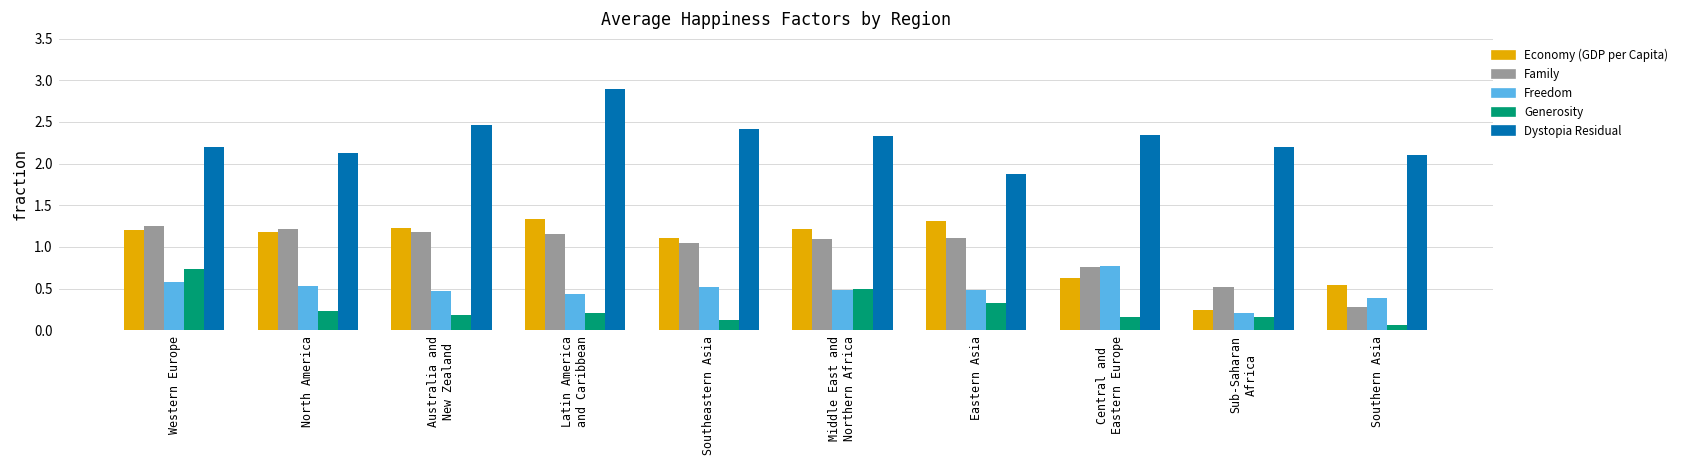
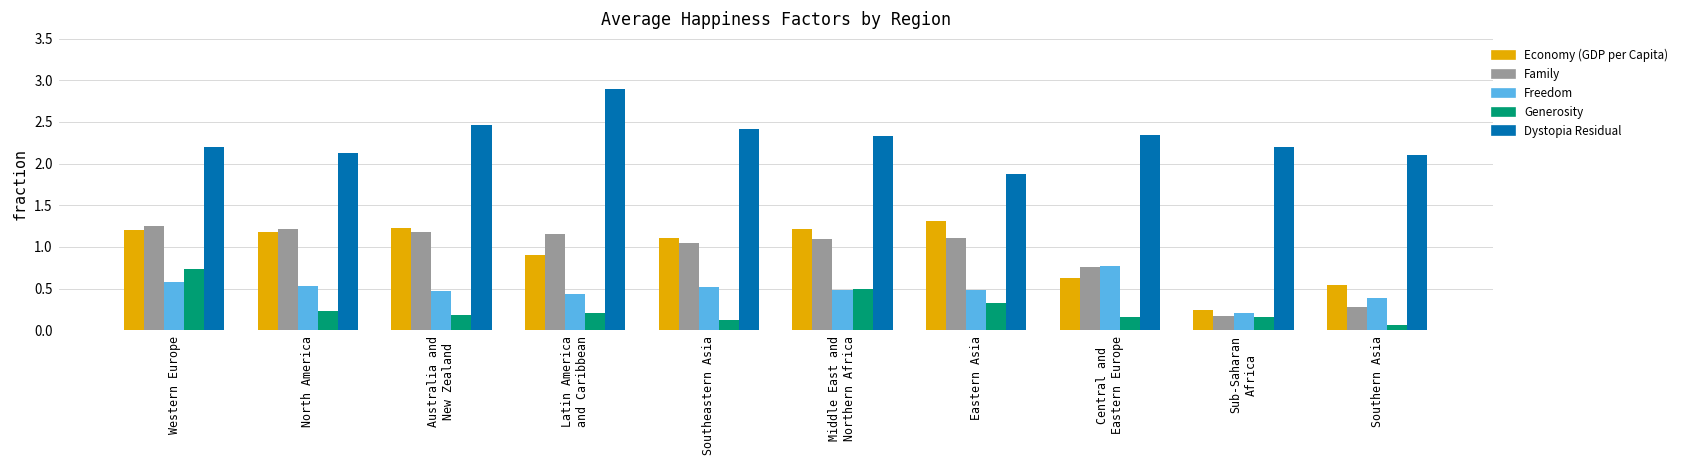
Economy (GDP per Capita), Latin America and Caribbean: 1.3 -> 0.9
Family, Sub-Saharan Africa: 0.5 -> 0.2
